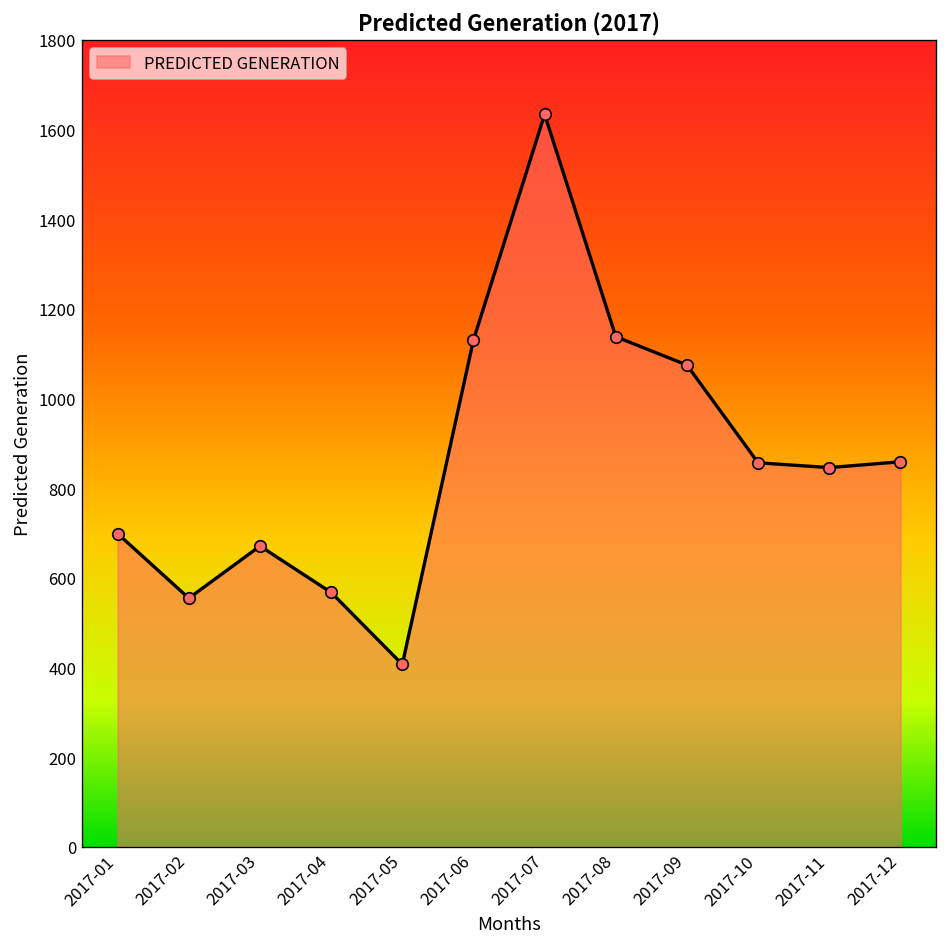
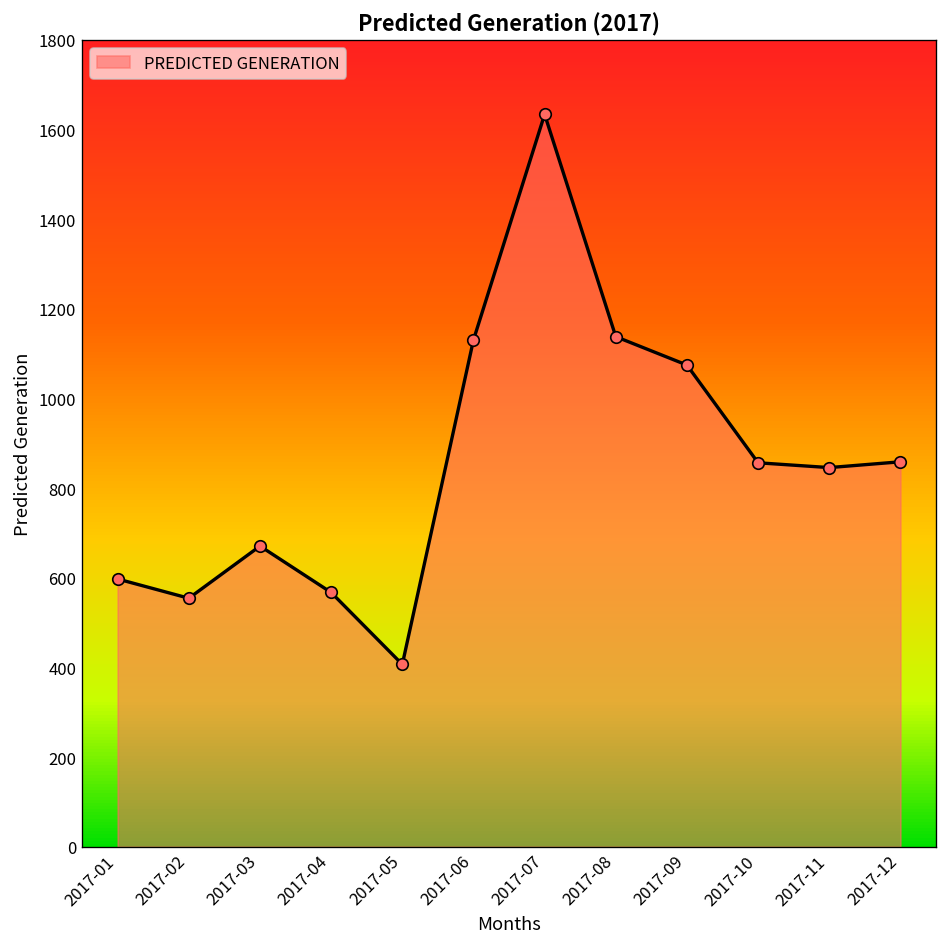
2017-01: 700 -> 600
